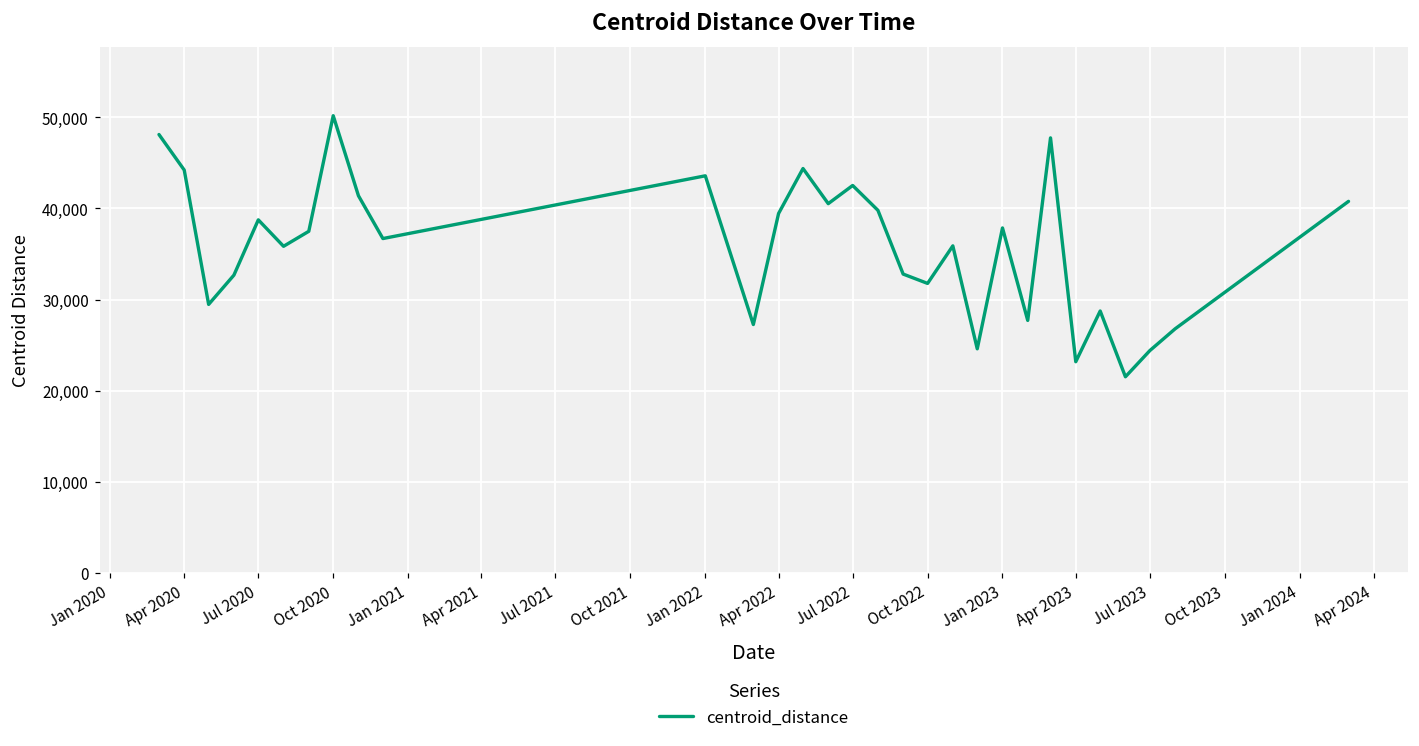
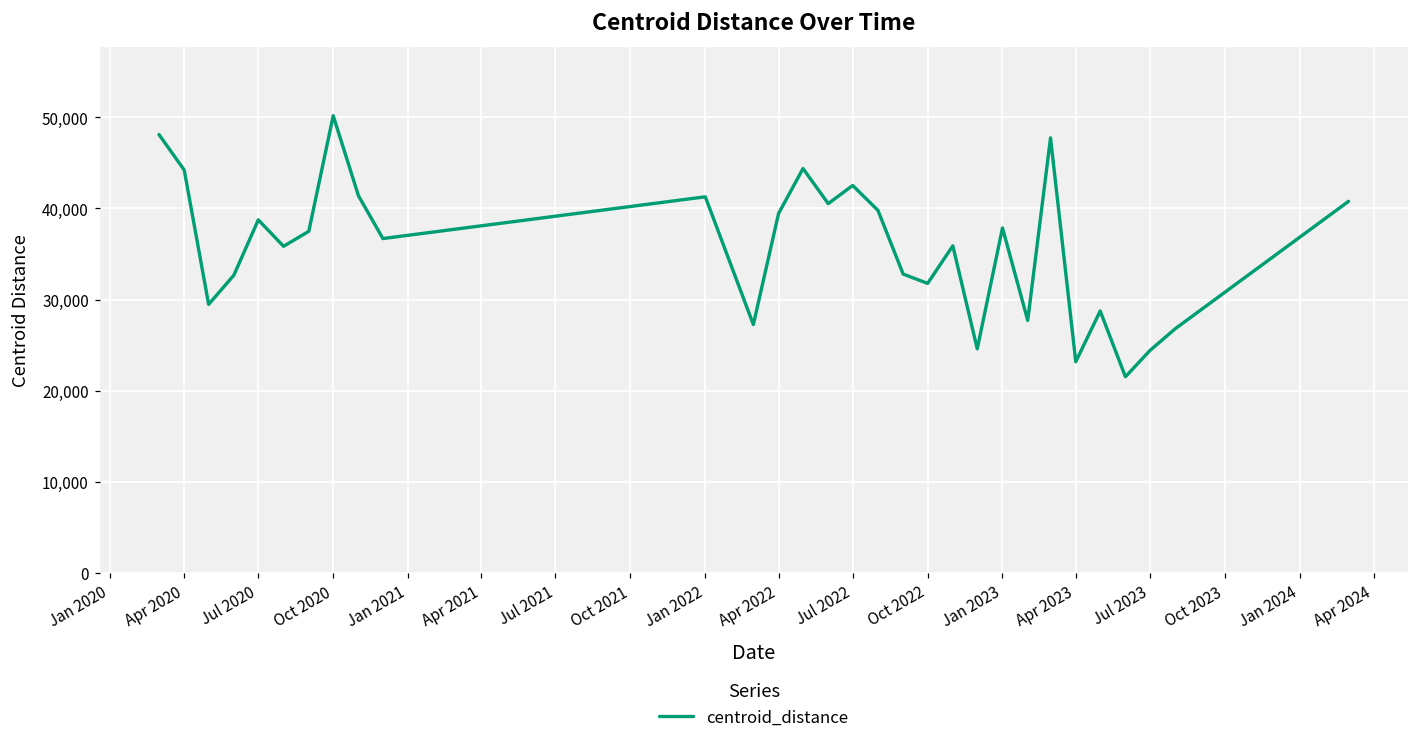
Jan 2022: 44,000 -> 41,000
